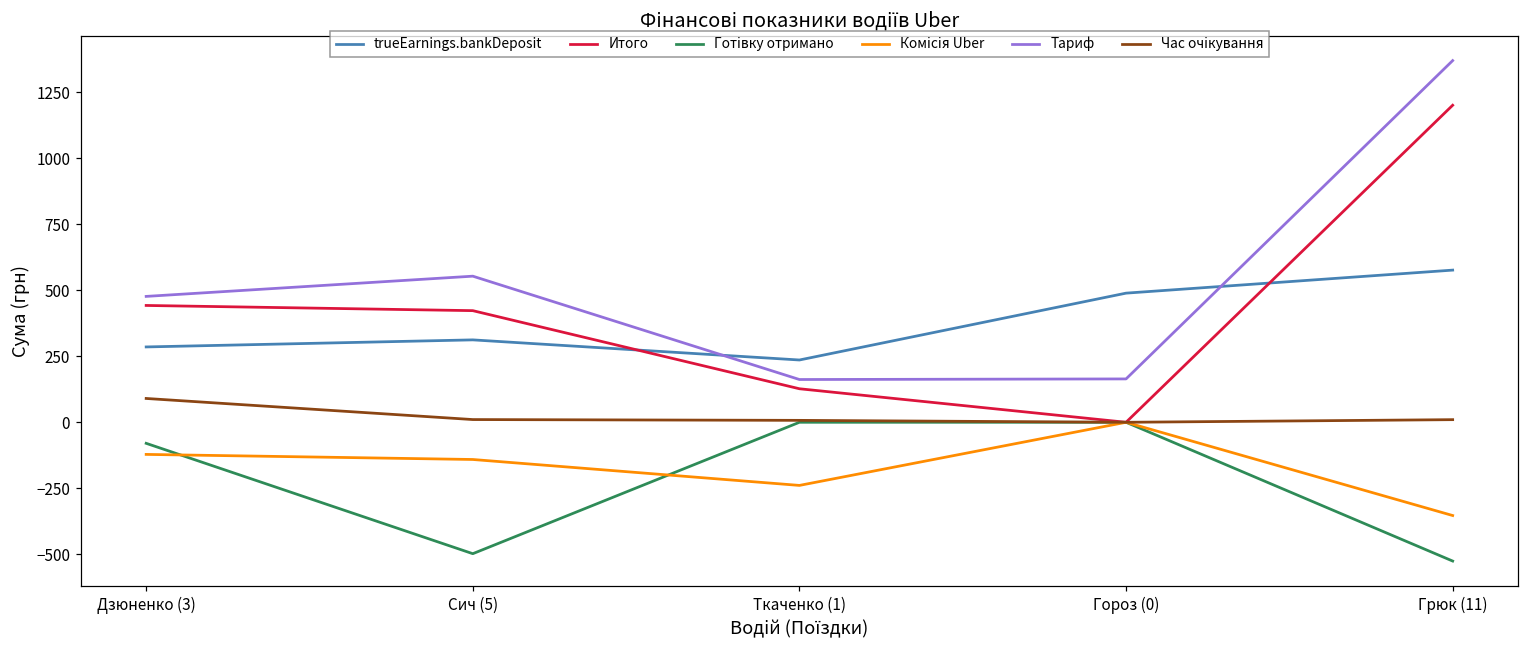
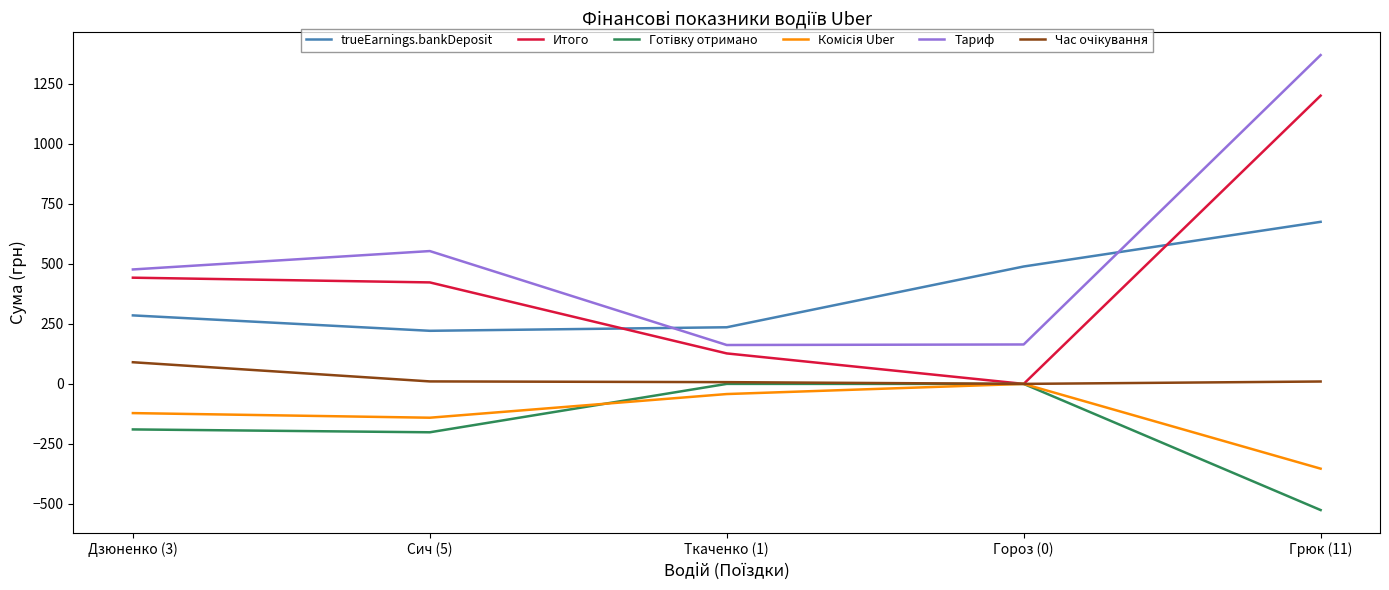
Готівку отримано, Дзюненко (3): -80 -> -190
trueEarnings.bankDeposit, Сич (5): 310 -> 220
Готівку отримано, Сич (5): -500 -> -200
Комісія Uber, Ткаченко (1): -240 -> -40
trueEarnings.bankDeposit, Грюк (11): 580 -> 680
